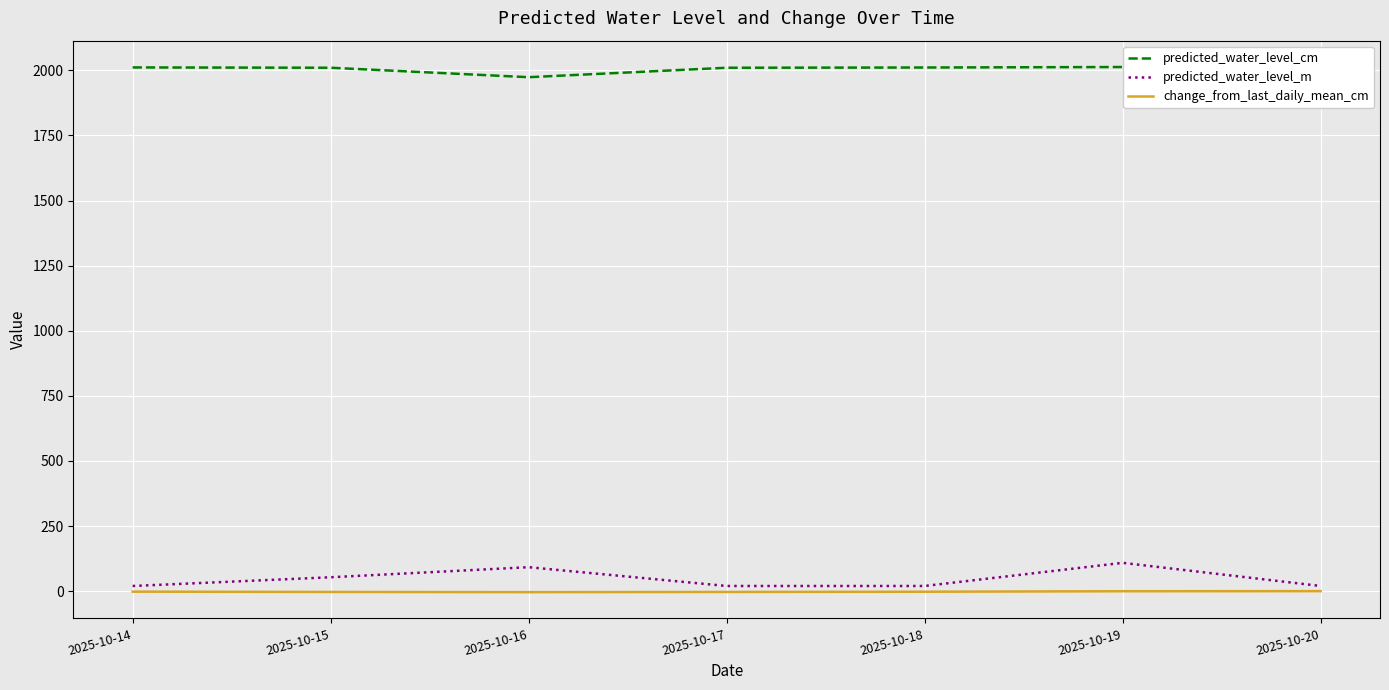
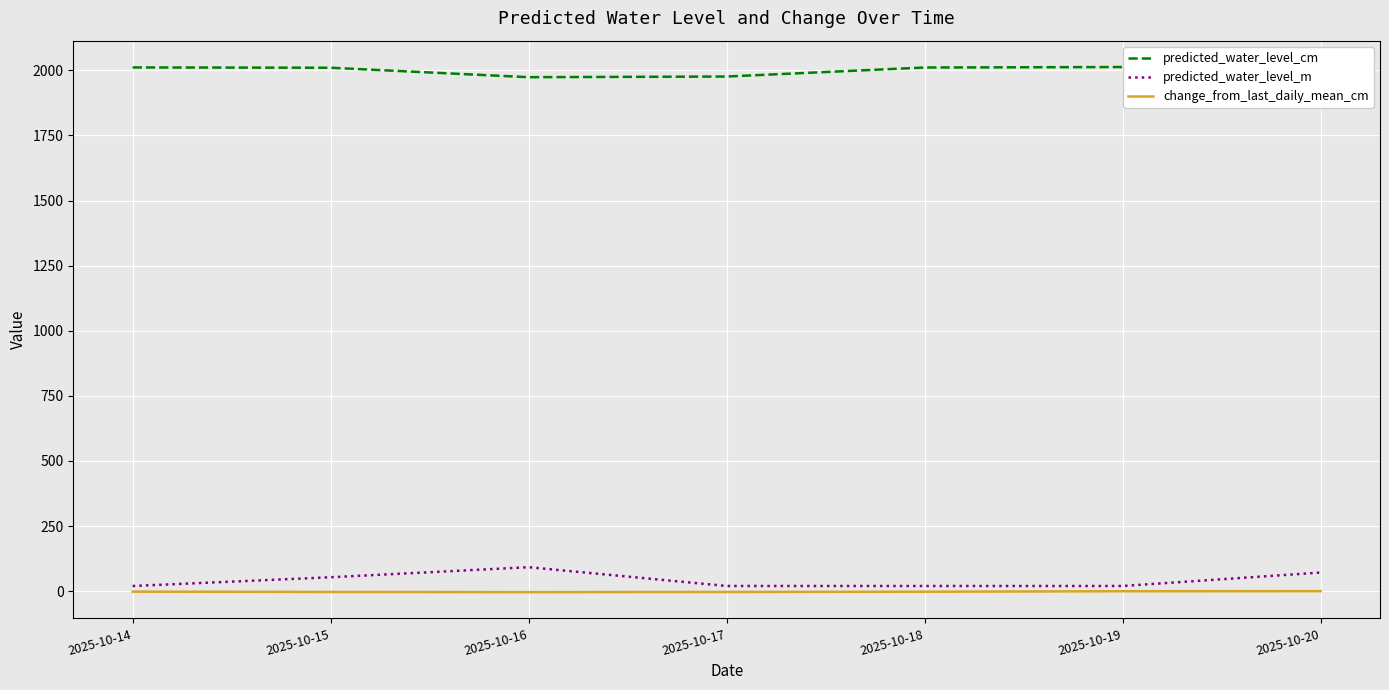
predicted_water_level_cm, 2025-10-17: 2010 -> 1980
predicted_water_level_m, 2025-10-19: 110 -> 20
predicted_water_level_m, 2025-10-20: 20 -> 70
